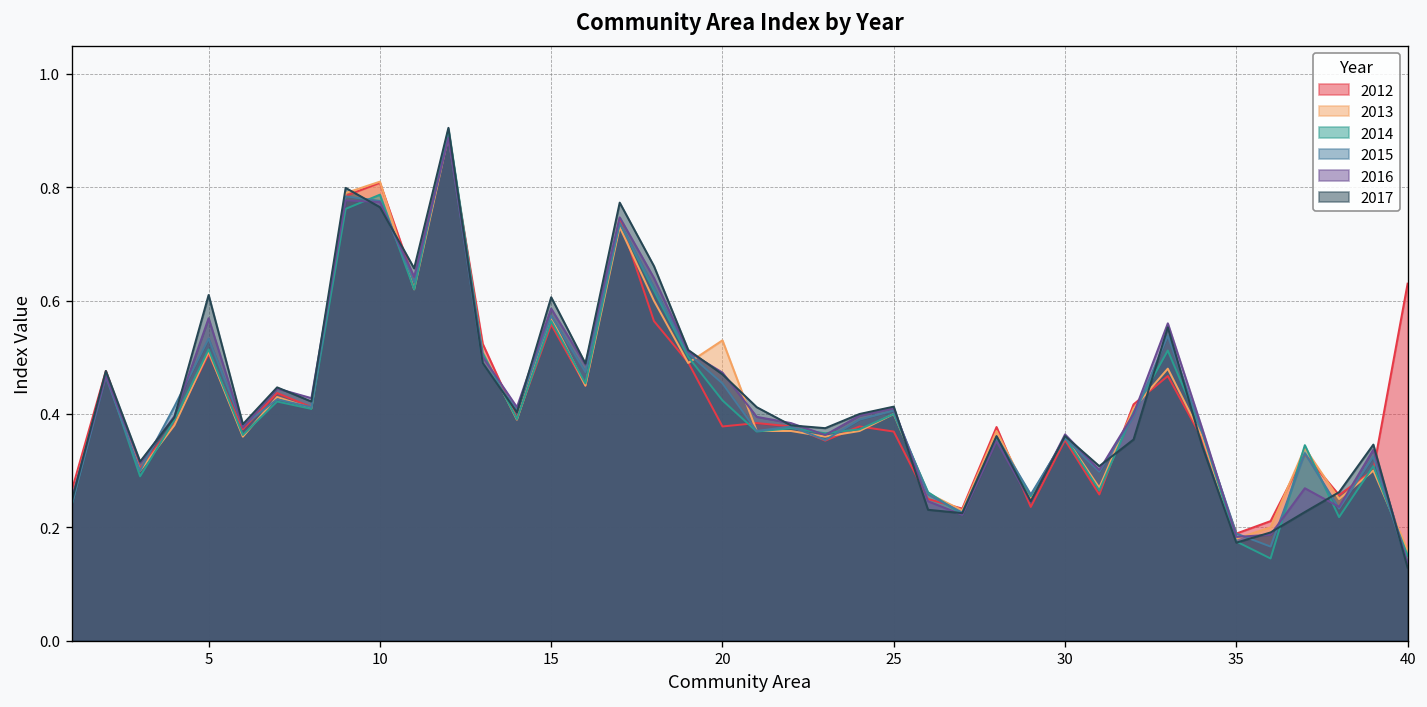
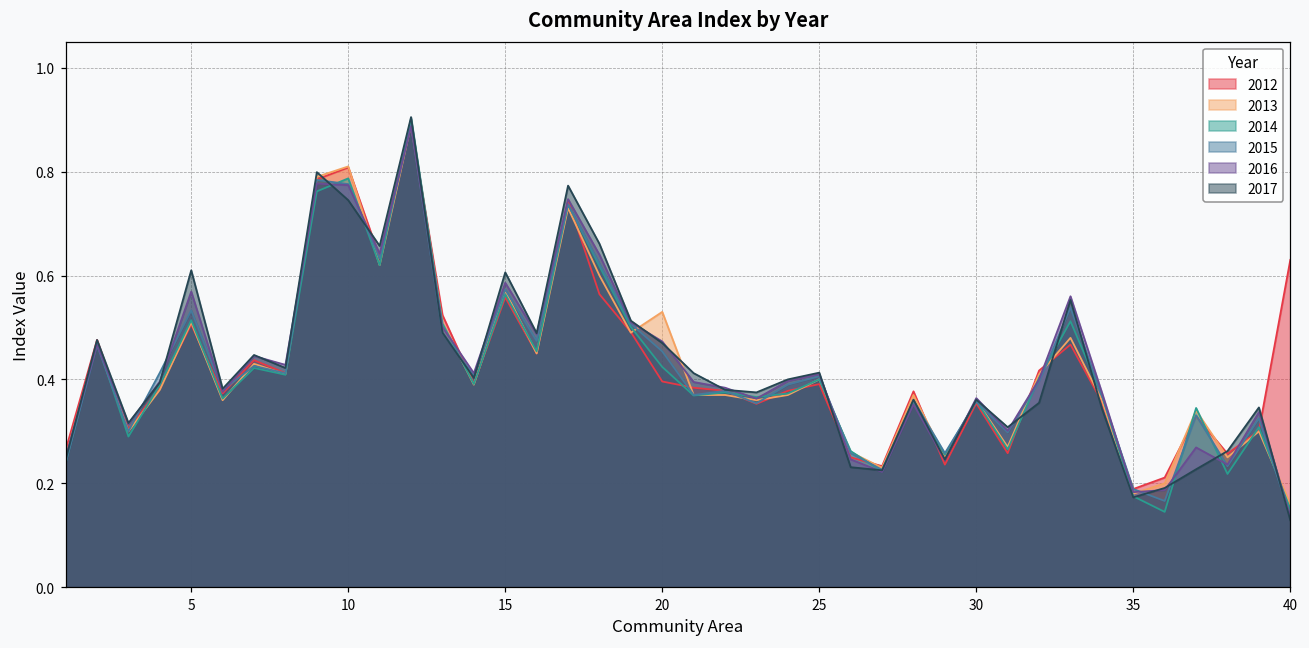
2017, 10: 0.77 -> 0.75
2012, 20: 0.38 -> 0.40
2012, 25: 0.37 -> 0.39
